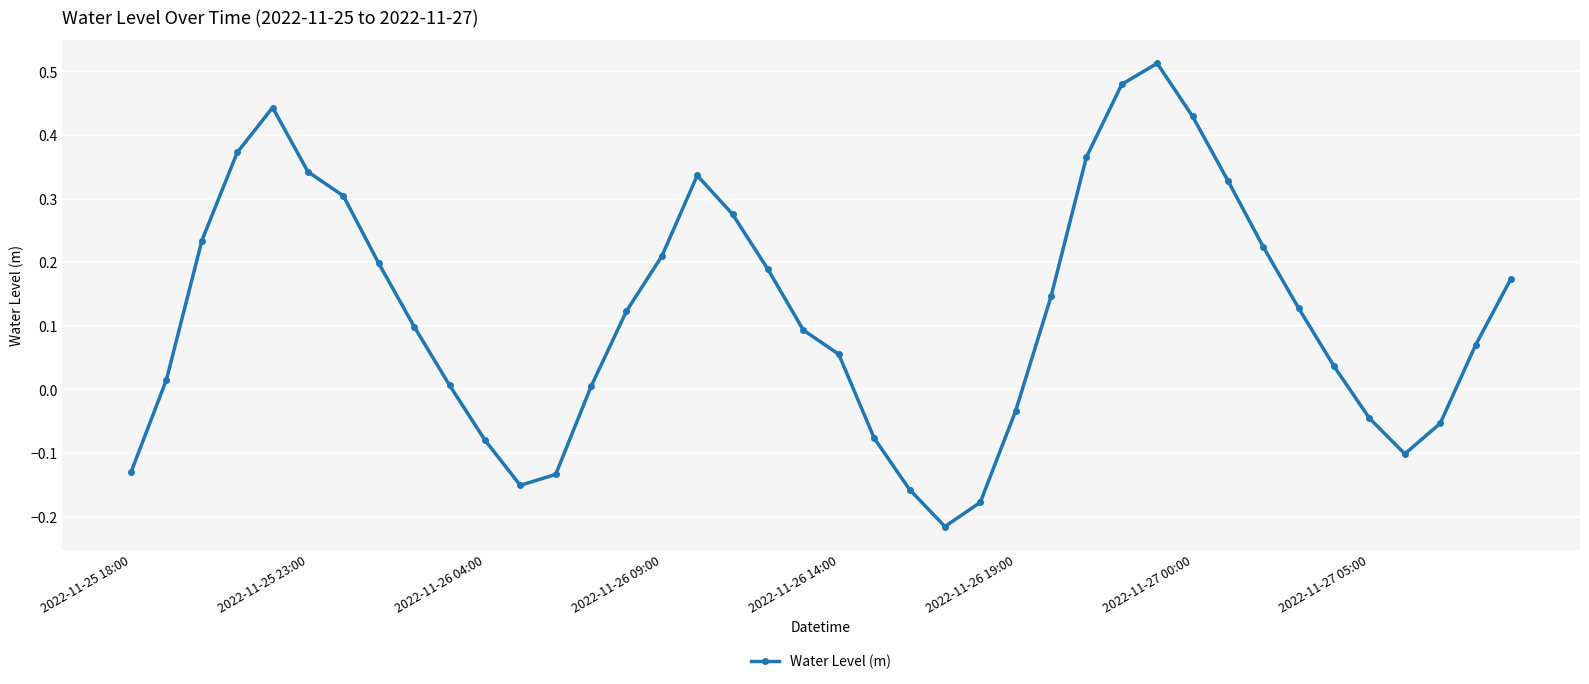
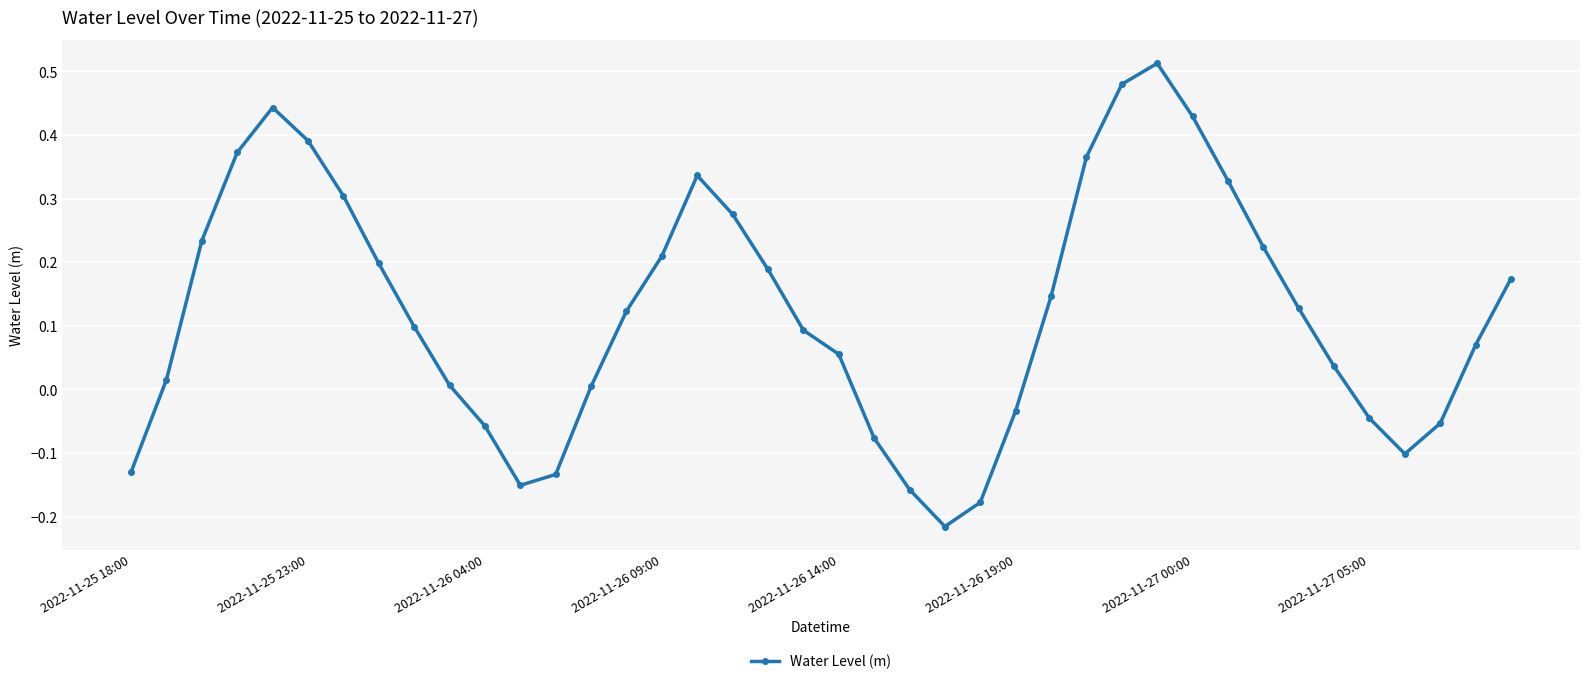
2022-11-25 23:00: 0.34 -> 0.39
2022-11-26 04:00: -0.08 -> -0.06
